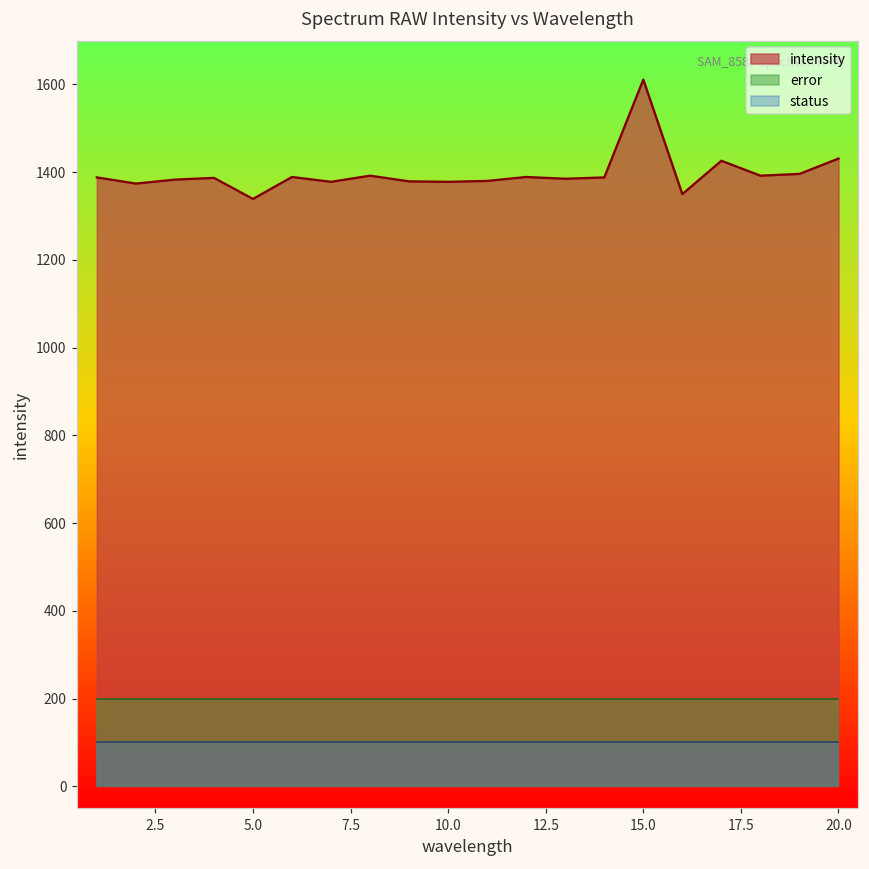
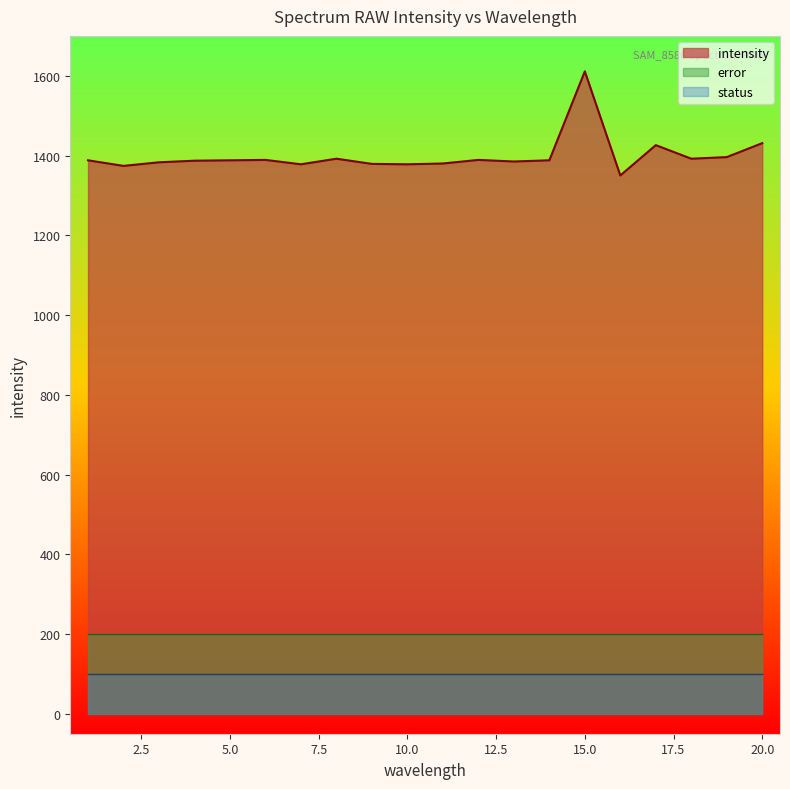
intensity, 5.0: 1340 -> 1390
